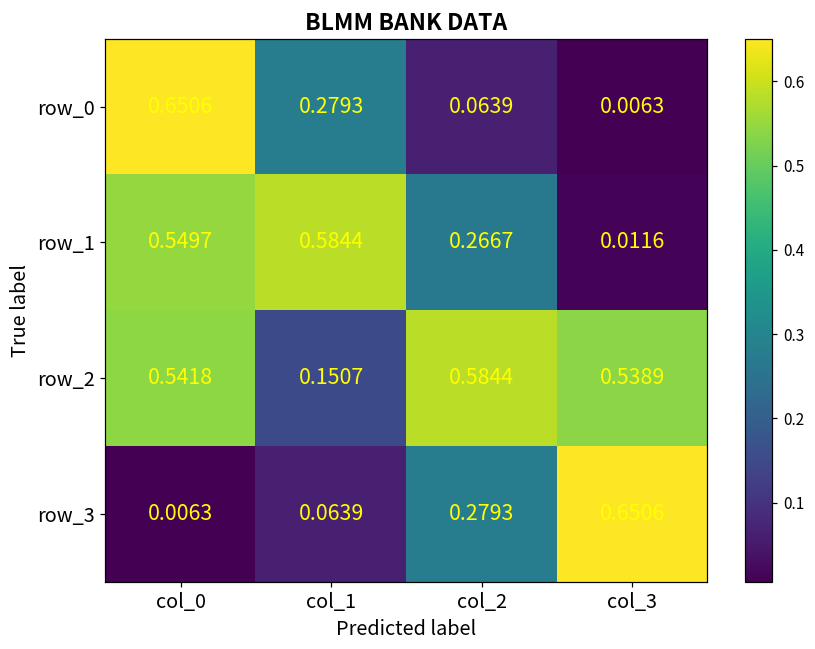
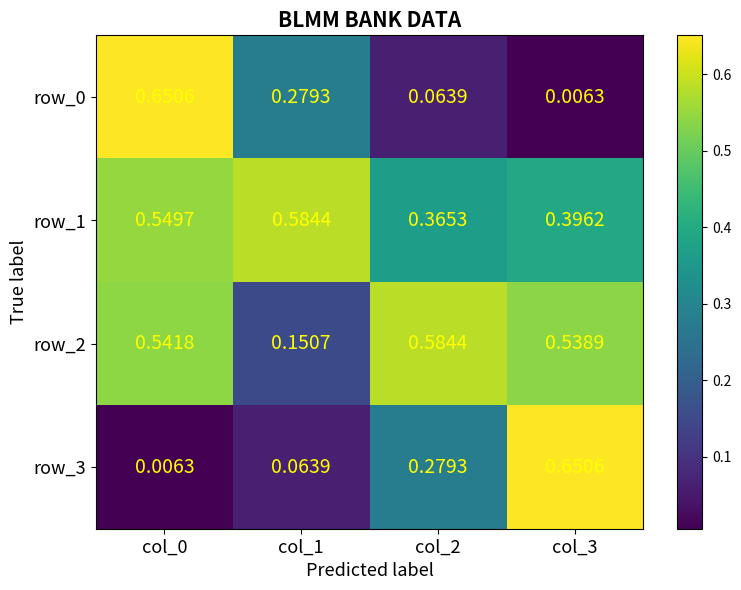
row_1, col_2: 0.2667 -> 0.3653
row_1, col_3: 0.0116 -> 0.3962
